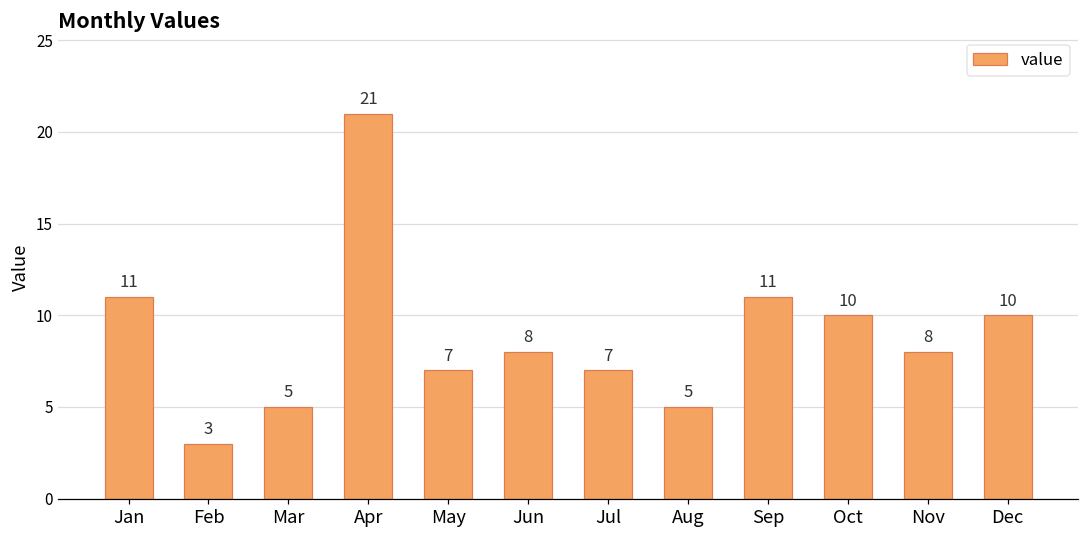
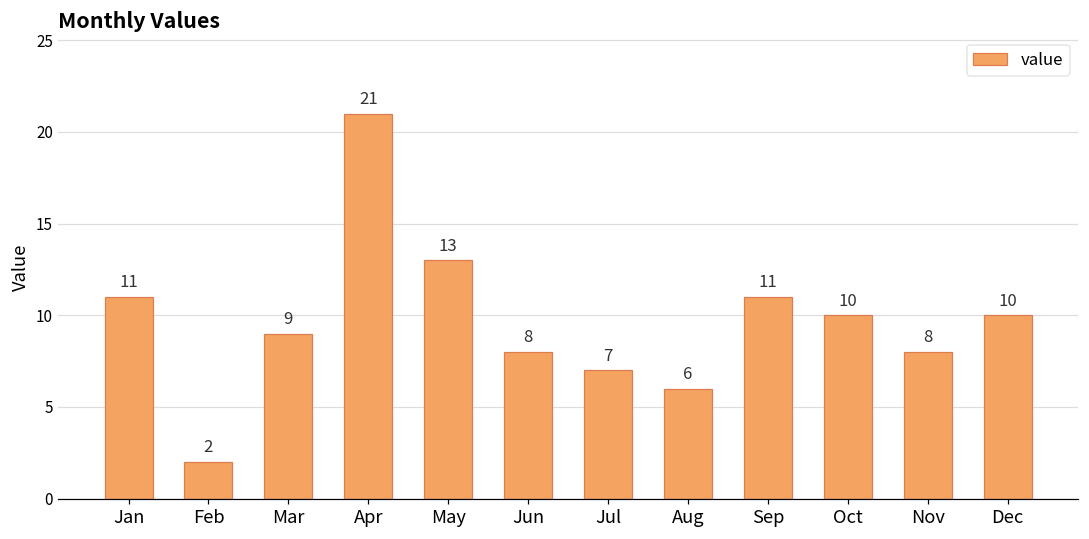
Feb: 3 -> 2
Mar: 5 -> 9
May: 7 -> 13
Aug: 5 -> 6
